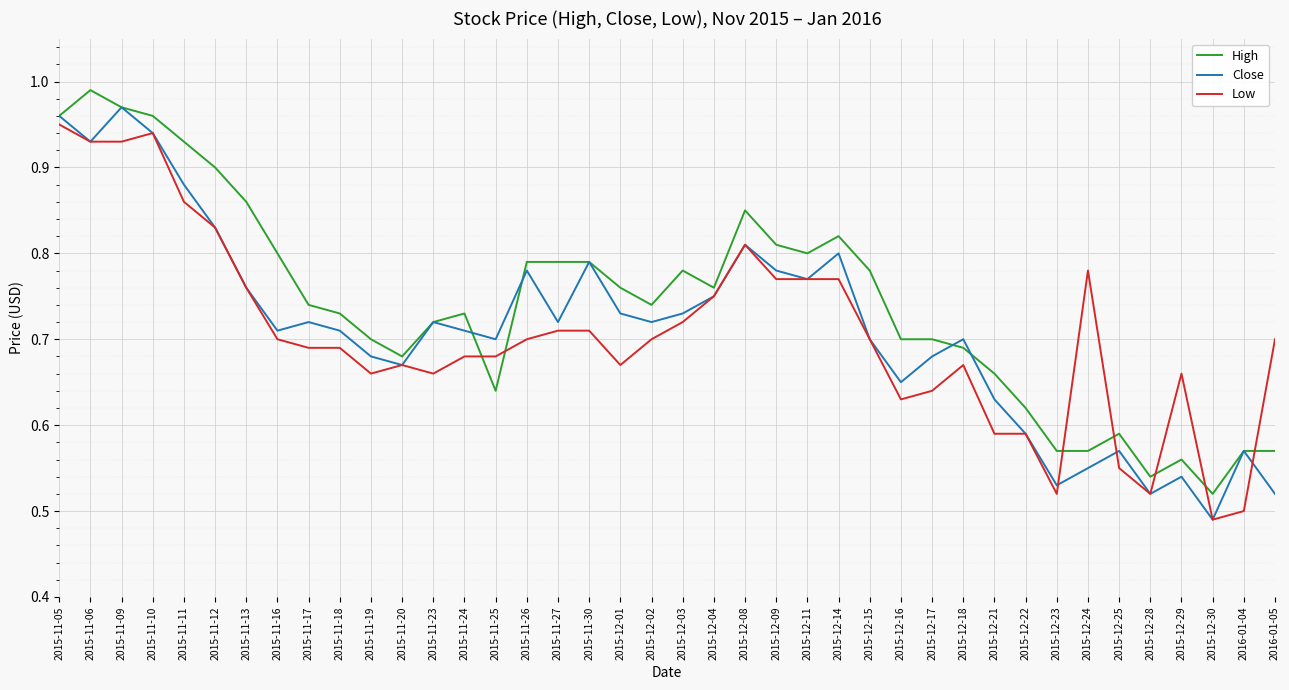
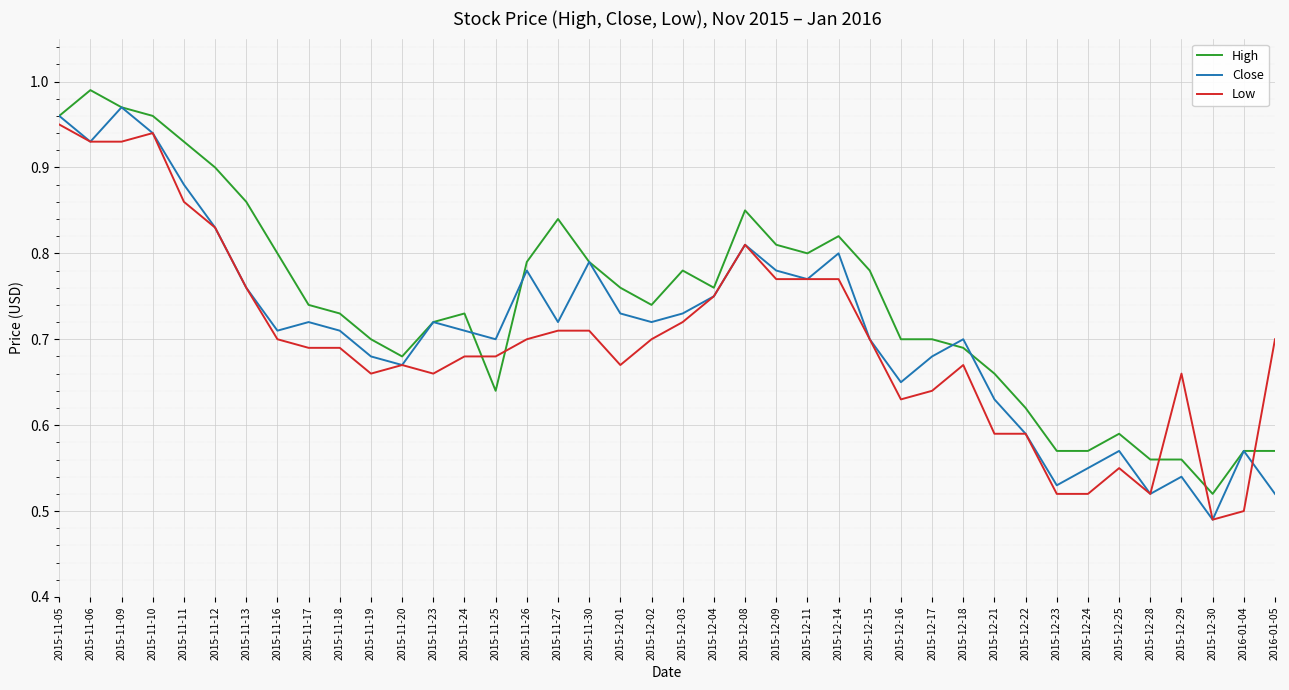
High, 2015-11-27: 0.79 -> 0.84
Low, 2015-12-24: 0.78 -> 0.52
High, 2015-12-28: 0.54 -> 0.56
